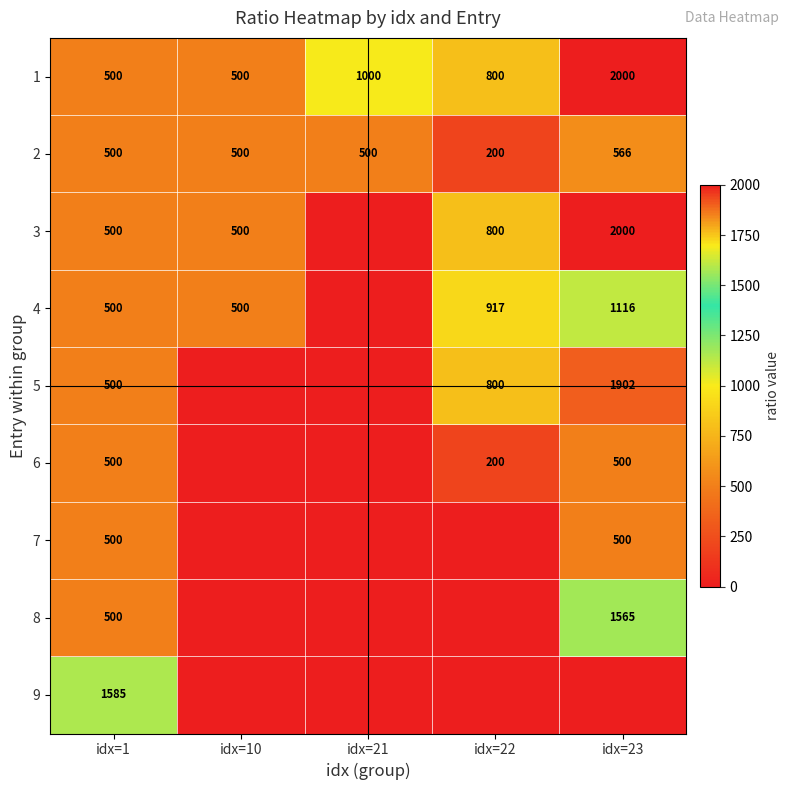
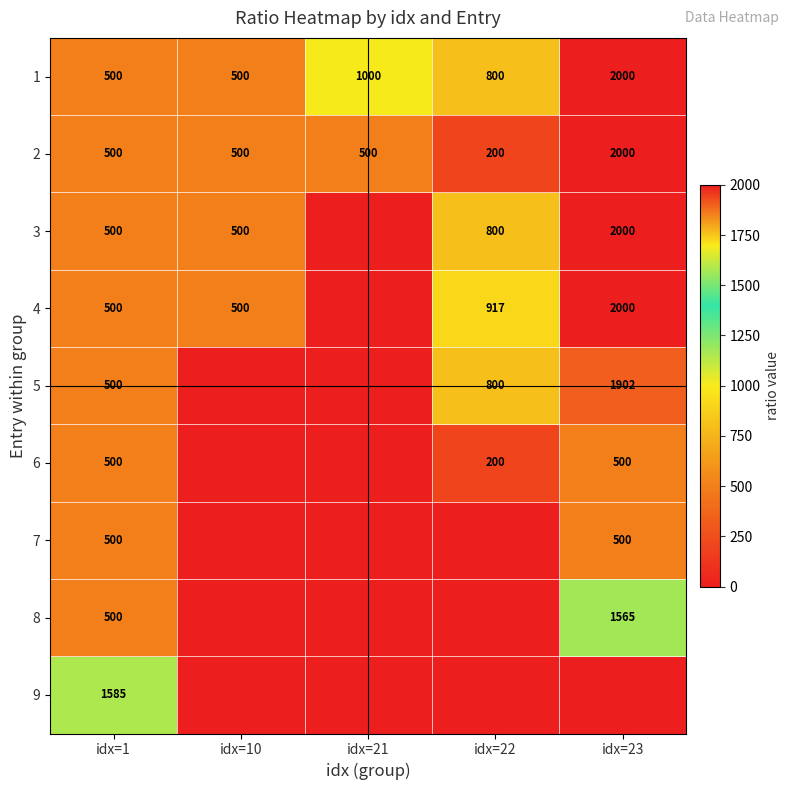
2, idx=23: 566 -> 2000
4, idx=23: 1116 -> 2000
